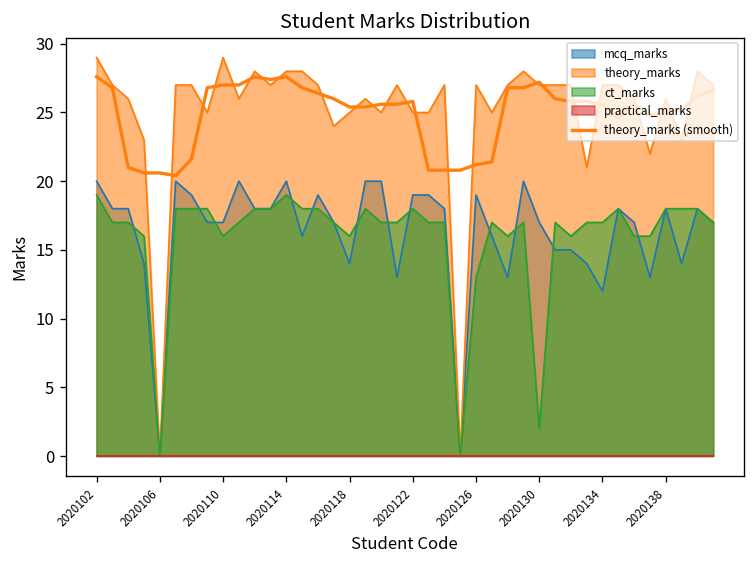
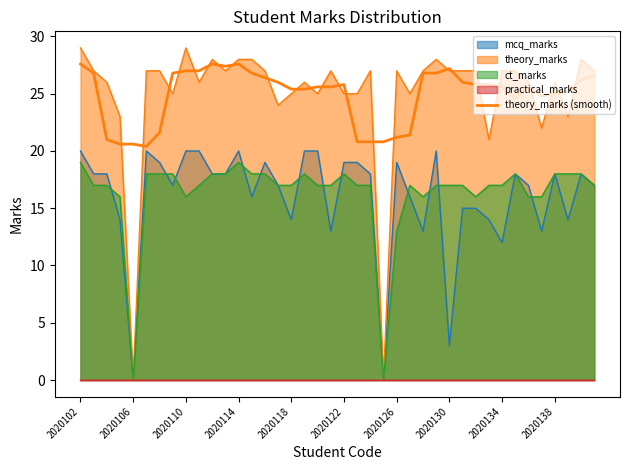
mcq_marks, 2020110: 17 -> 20
ct_marks, 2020118: 16 -> 17
mcq_marks, 2020130: 17 -> 3
ct_marks, 2020130: 2 -> 17
